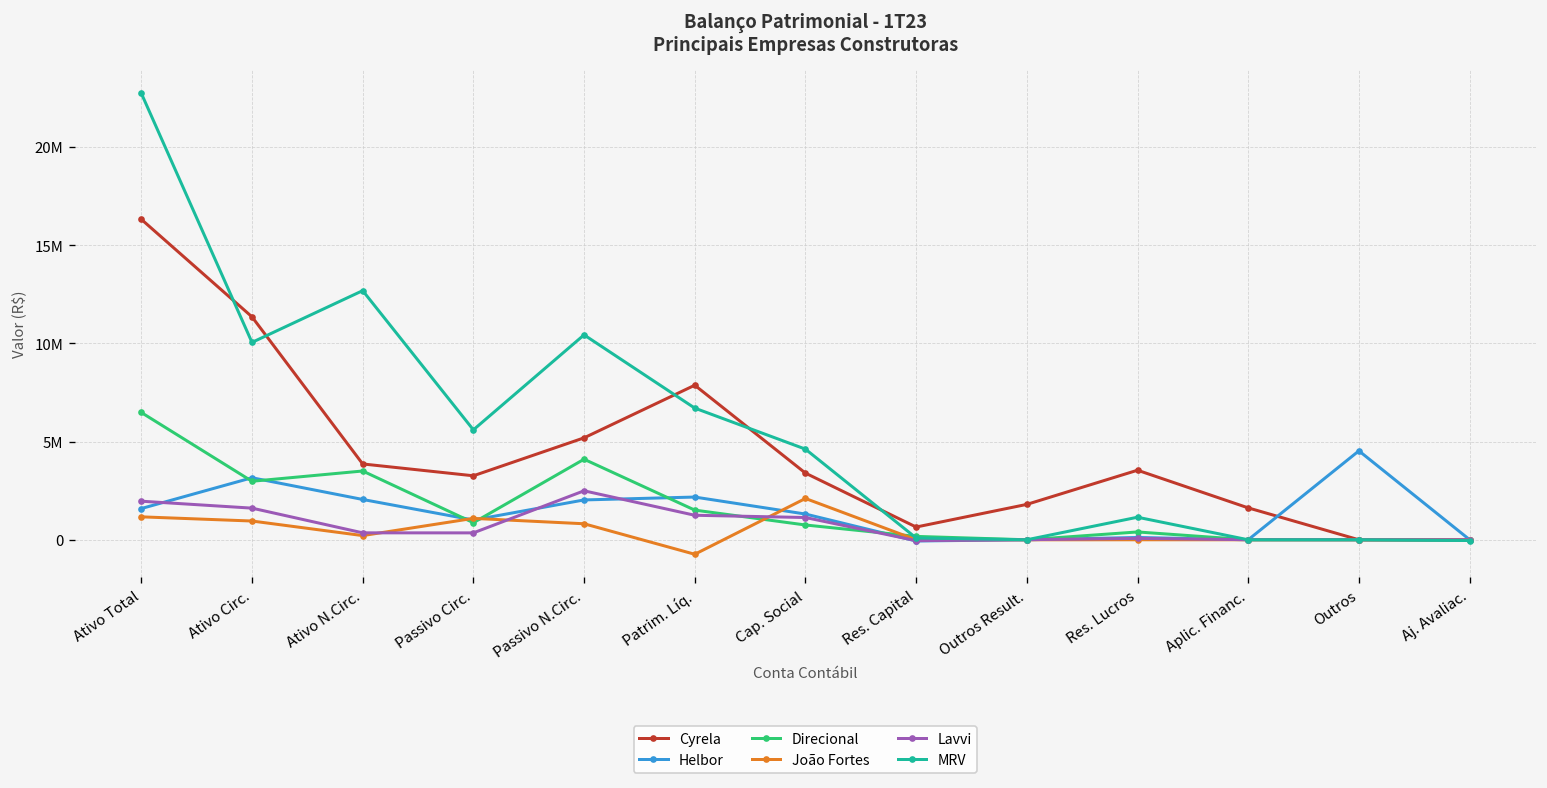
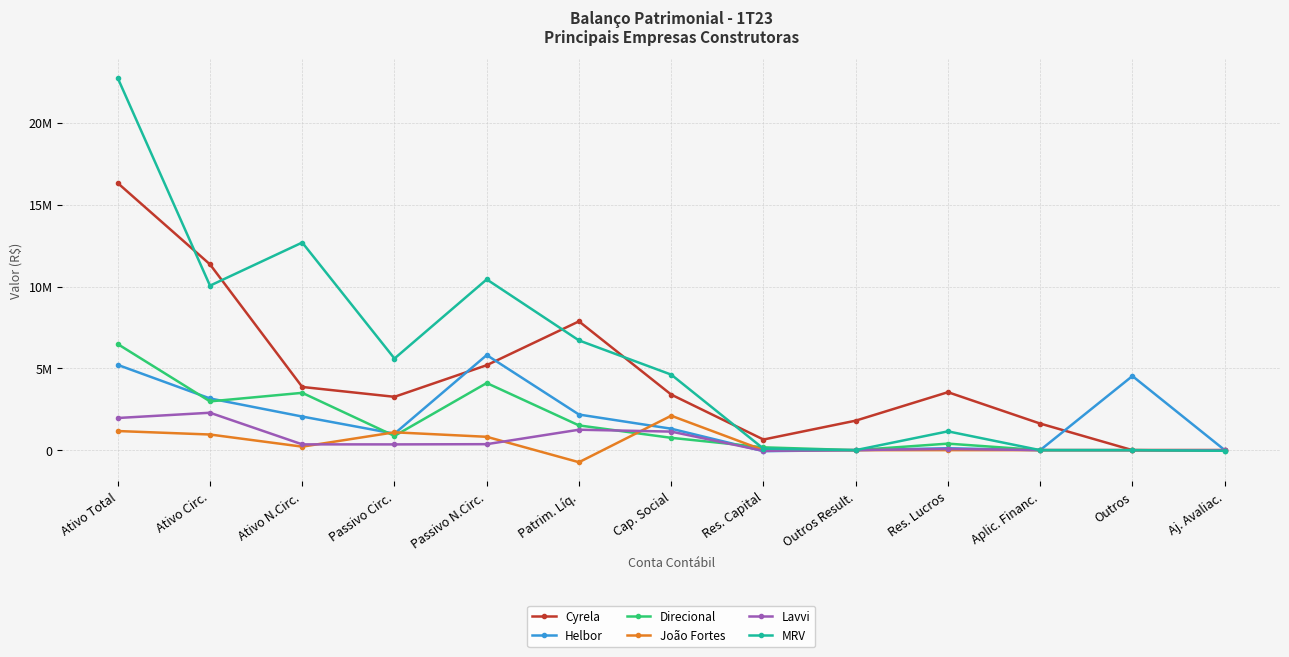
Helbor, Ativo Total: 1600000 -> 5200000
Lavvi, Ativo Circ.: 1600000 -> 2300000
Helbor, Passivo N.Circ.: 2000000 -> 5800000
Lavvi, Passivo N.Circ.: 2500000 -> 400000
